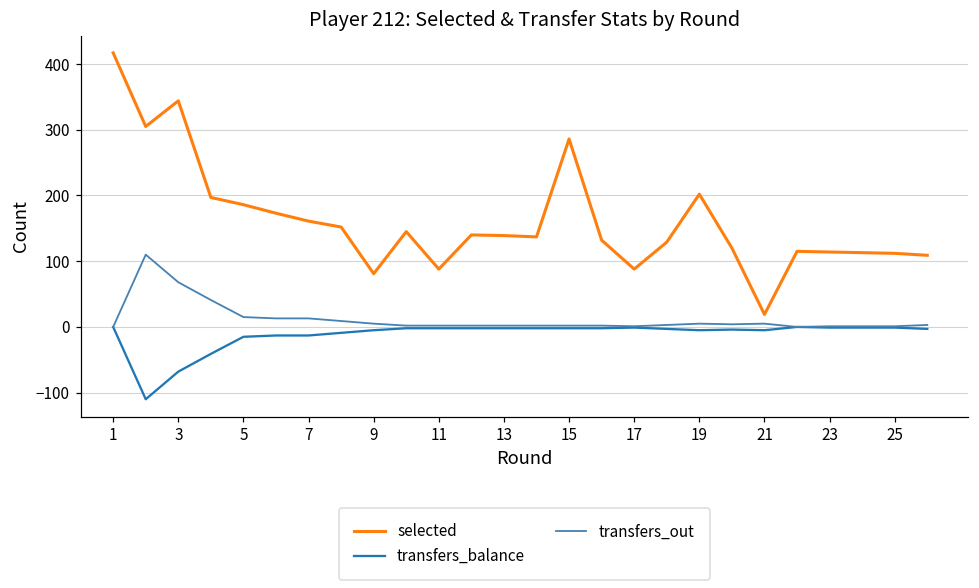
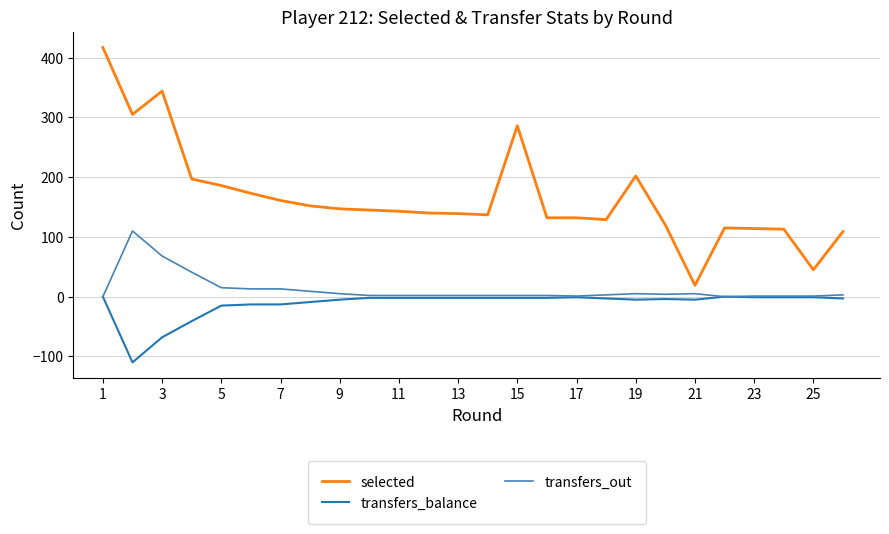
selected, 9: 80 -> 150
selected, 11: 90 -> 140
selected, 17: 90 -> 130
selected, 25: 110 -> 50
